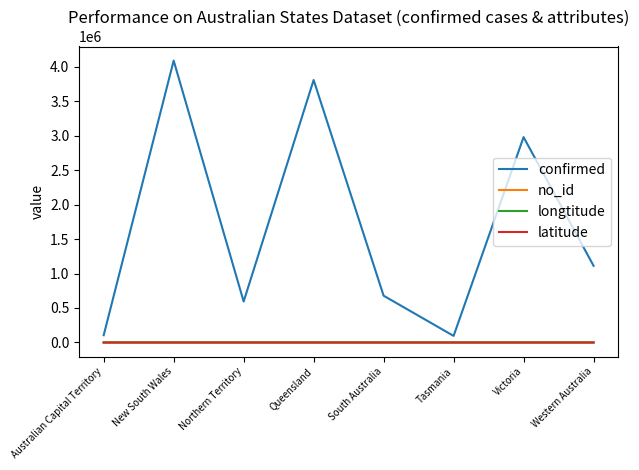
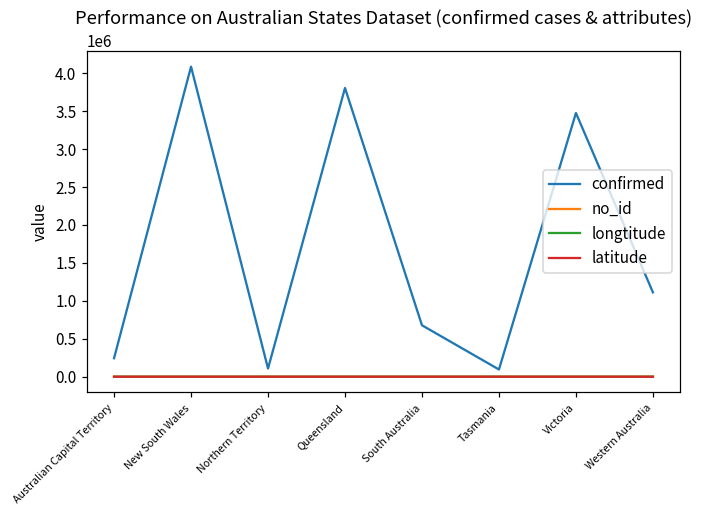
confirmed, Australian Capital Territory: 100000 -> 200000
confirmed, Northern Territory: 600000 -> 100000
confirmed, Victoria: 3000000 -> 3500000
